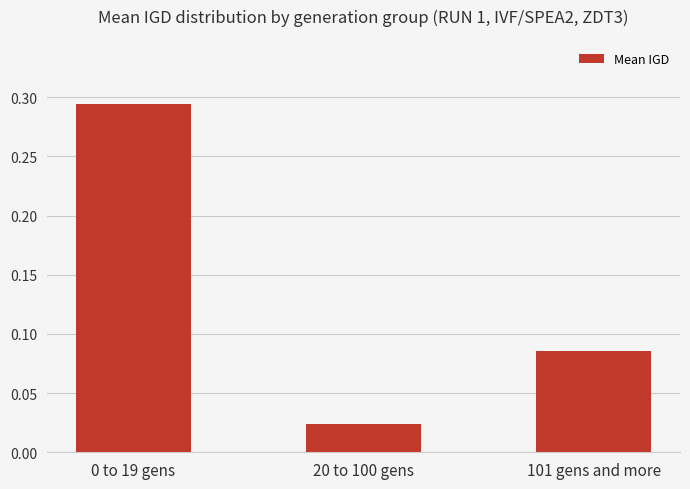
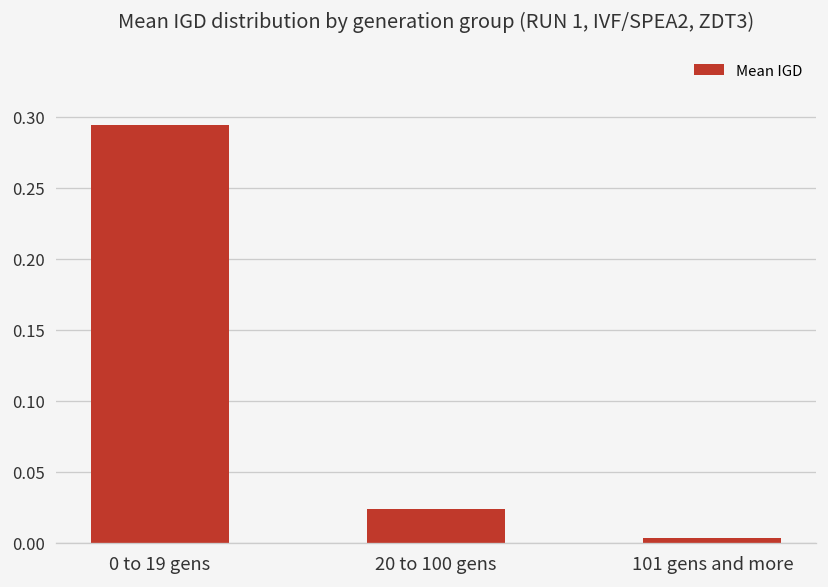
101 gens and more: 0.085 -> 0.003
